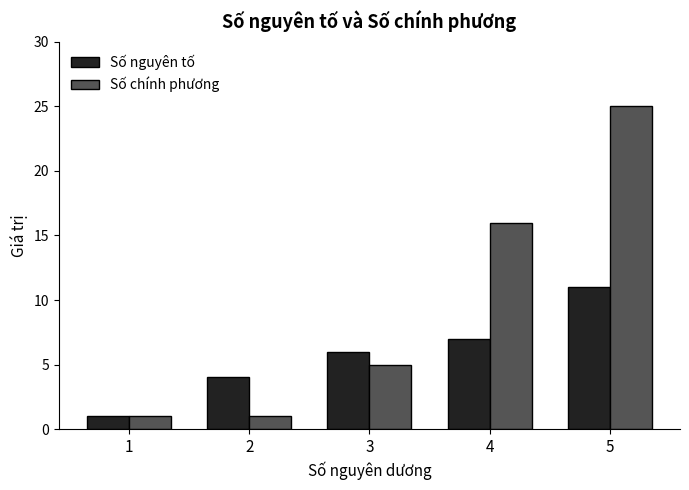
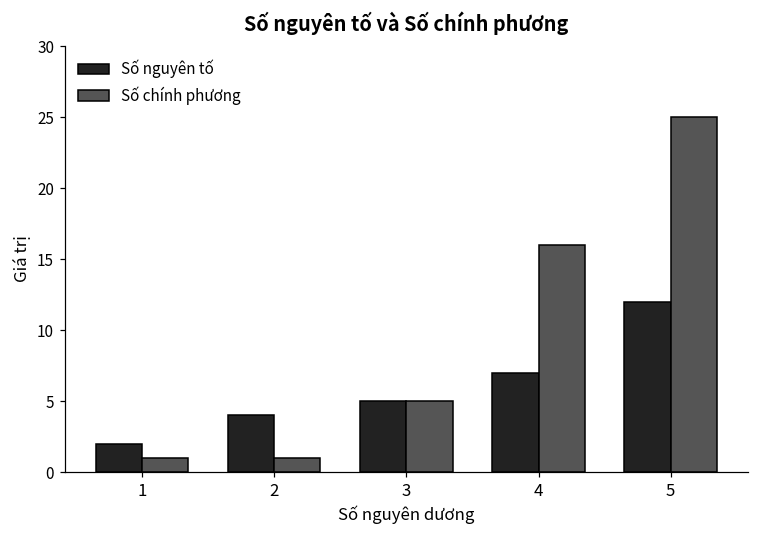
Số nguyên tố, 1: 1 -> 2
Số nguyên tố, 3: 6 -> 5
Số nguyên tố, 5: 11 -> 12
